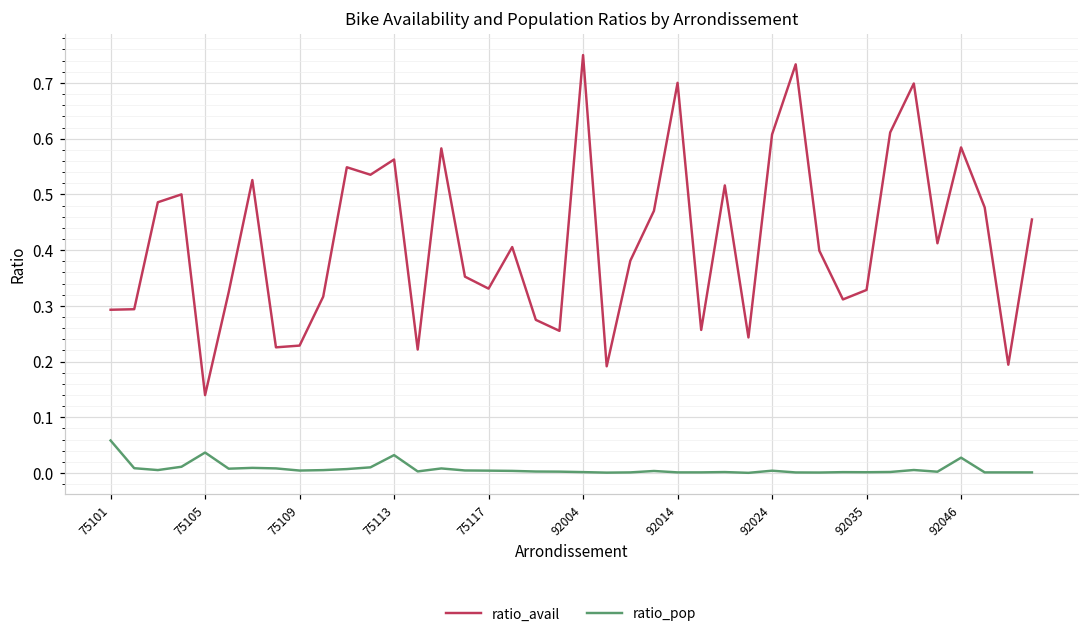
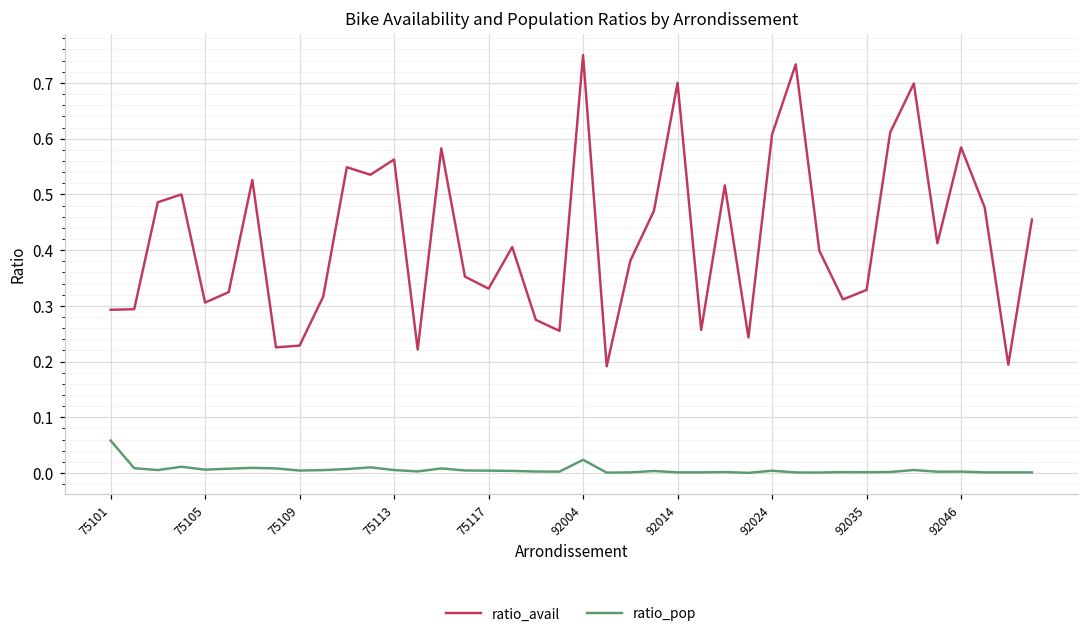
ratio_avail, 75105: 0.14 -> 0.31
ratio_pop, 75105: 0.04 -> 0.01
ratio_pop, 75113: 0.03 -> 0.01
ratio_pop, 92004: 0.00 -> 0.02
ratio_pop, 92046: 0.03 -> 0.00
